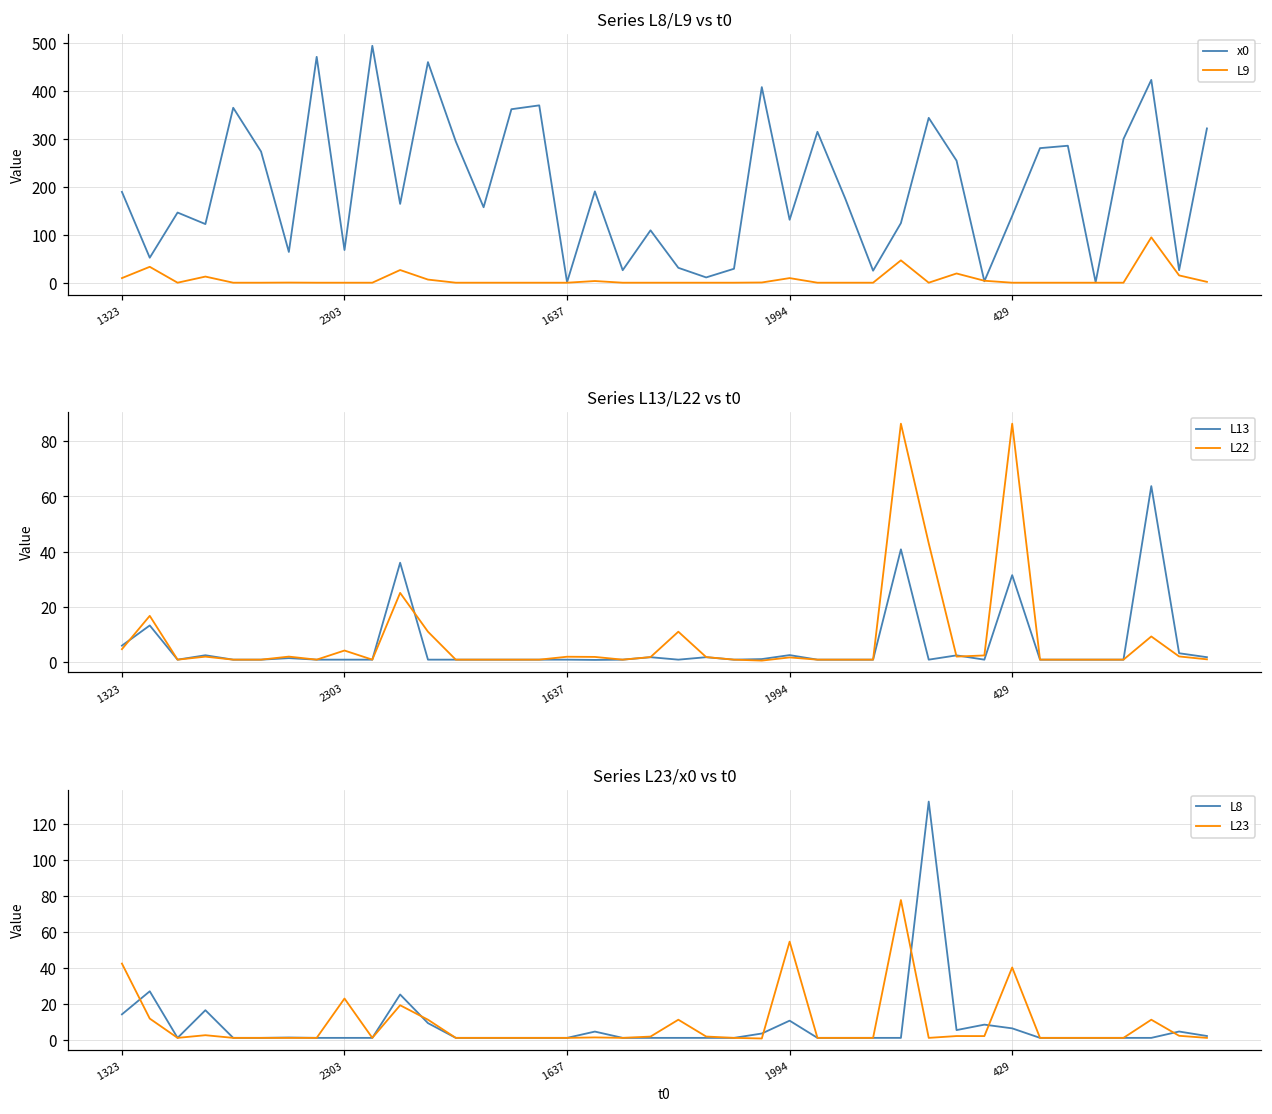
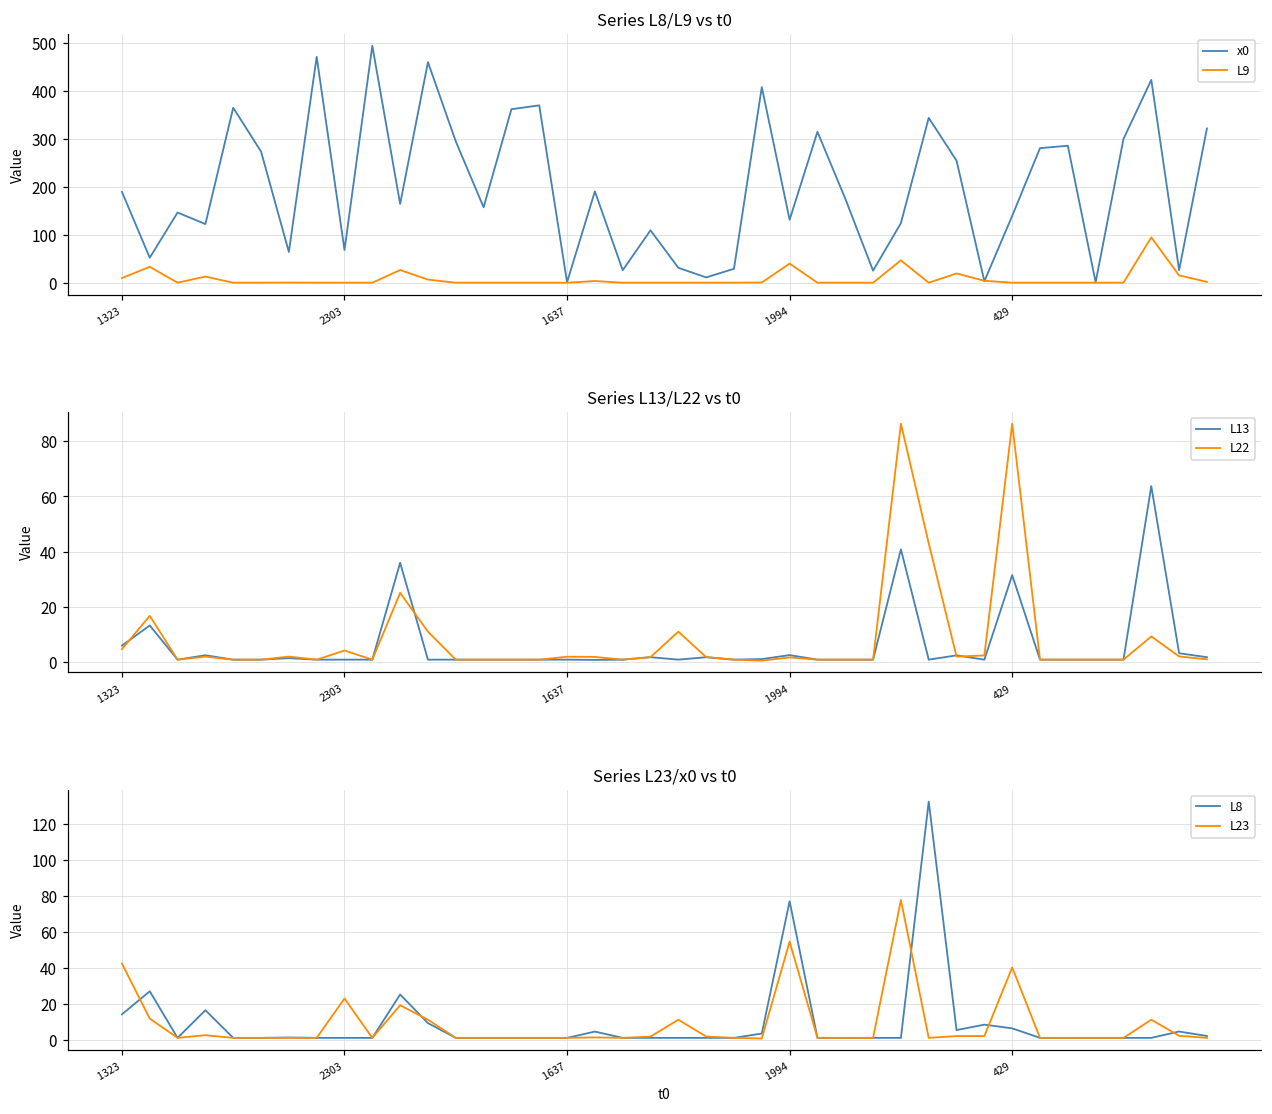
Series L8/L9 vs t0, L9, 1994: 10 -> 40
Series L23/x0 vs t0, L8, 1994: 11 -> 77
